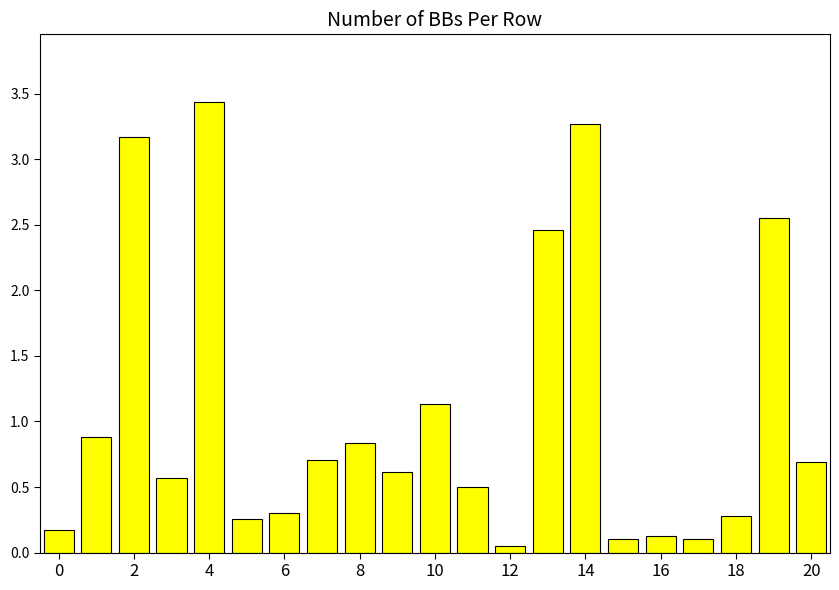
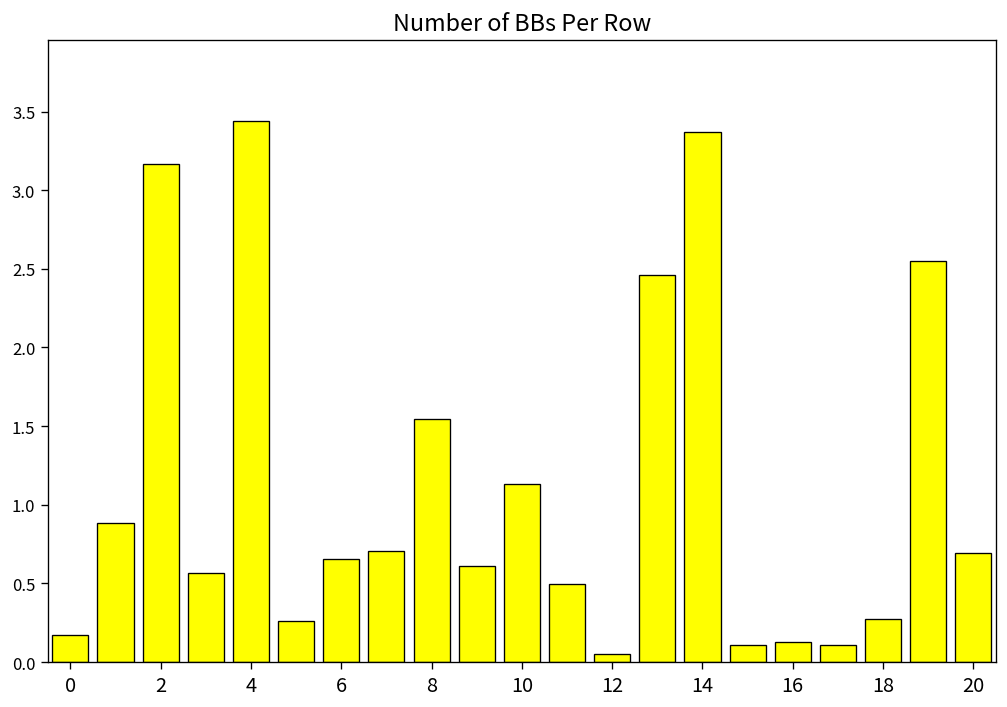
6: 0.30 -> 0.66
8: 0.83 -> 1.54
14: 3.27 -> 3.37
